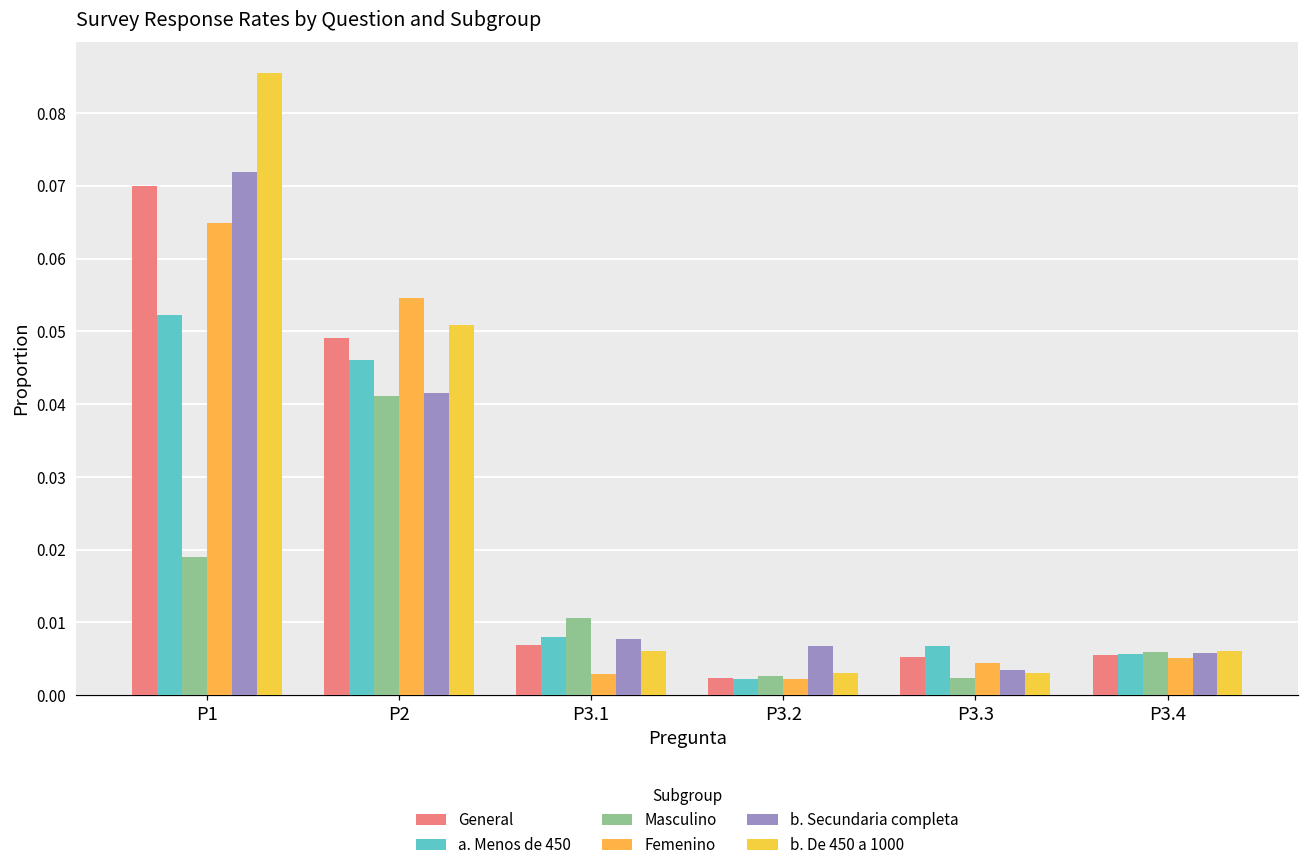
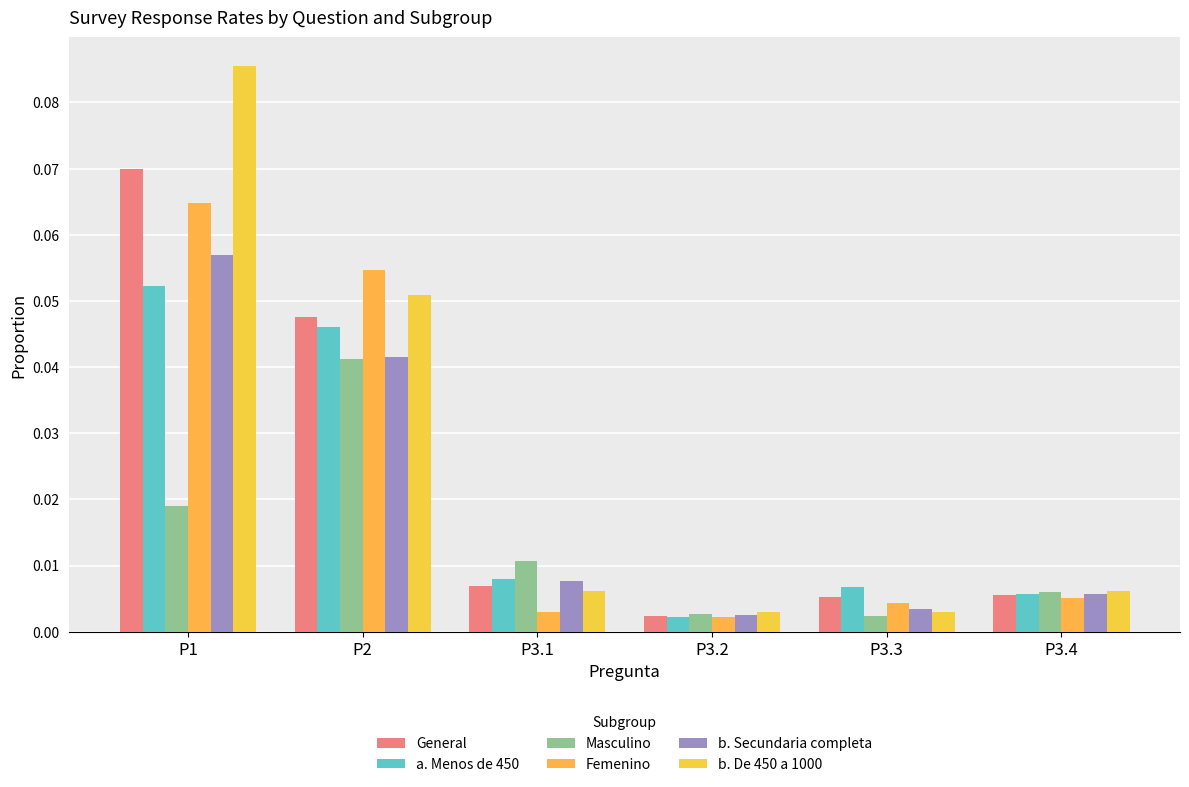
b. Secundaria completa, P1: 0.072 -> 0.057
General, P2: 0.049 -> 0.048
b. Secundaria completa, P3.2: 0.007 -> 0.003
